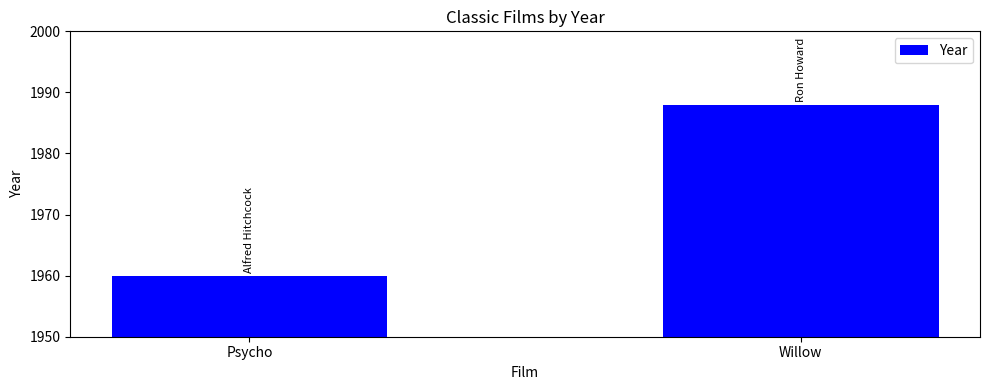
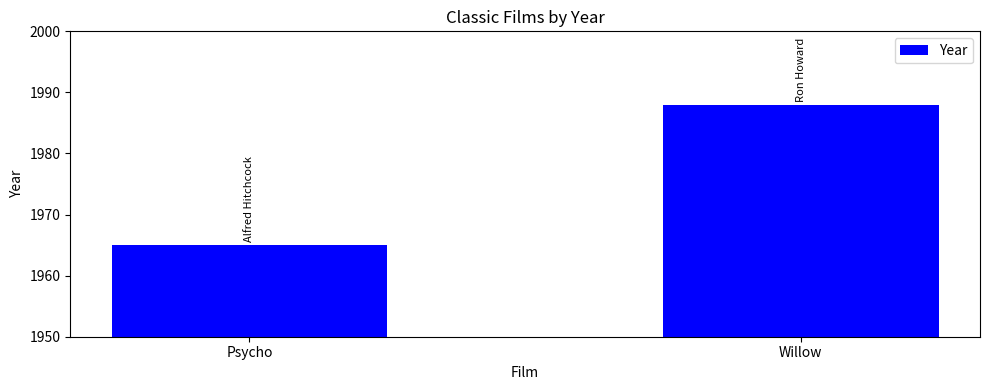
Psycho: 1960 -> 1965
